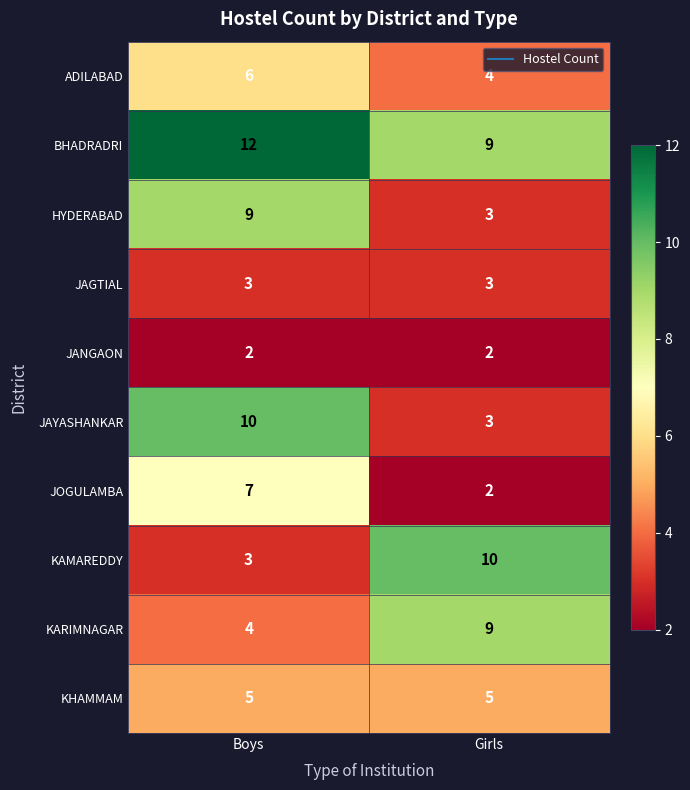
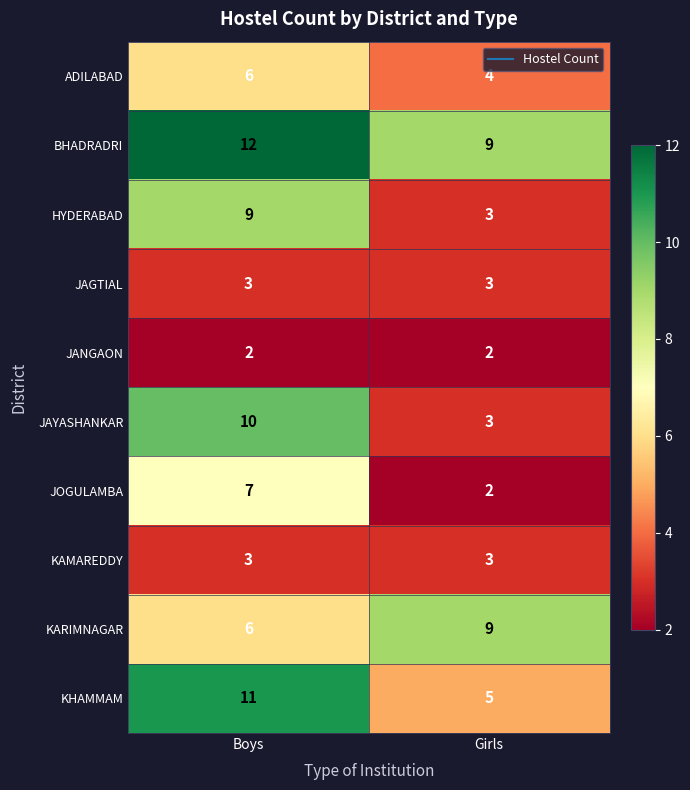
KAMAREDDY, Girls: 10 -> 3
KARIMNAGAR, Boys: 4 -> 6
KHAMMAM, Boys: 5 -> 11
